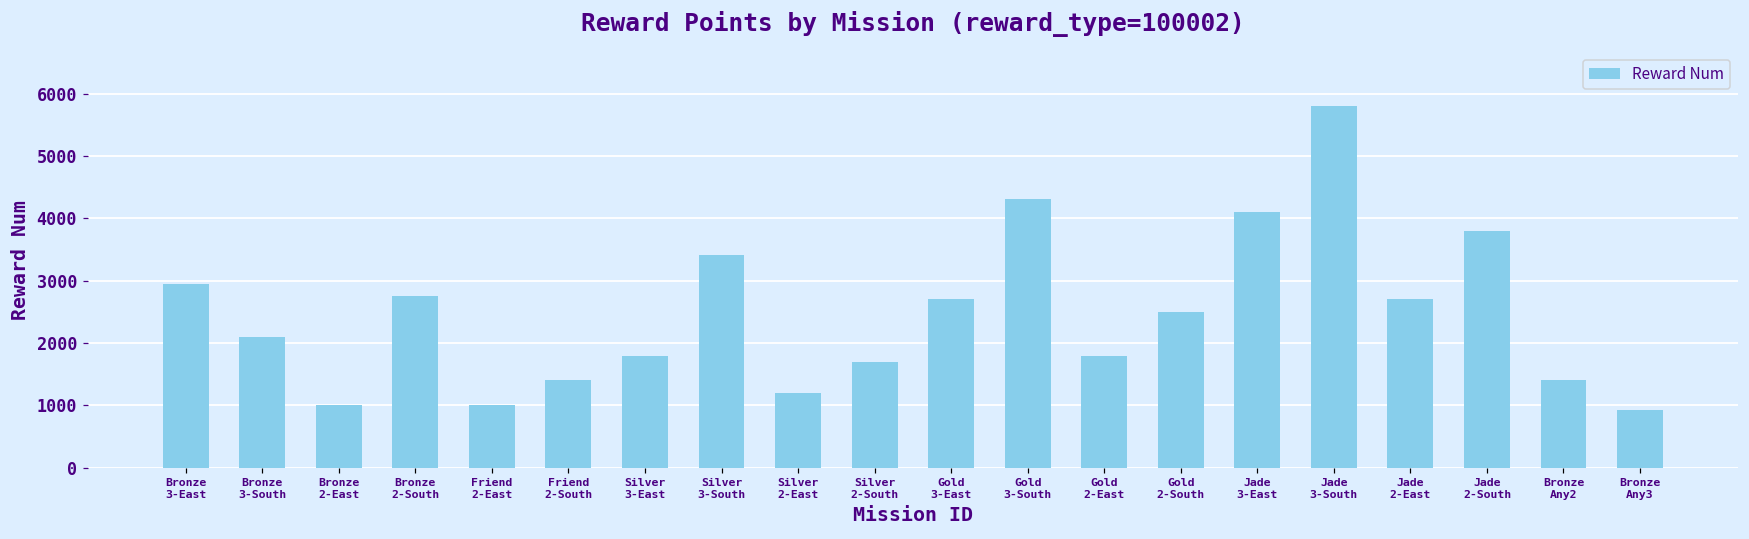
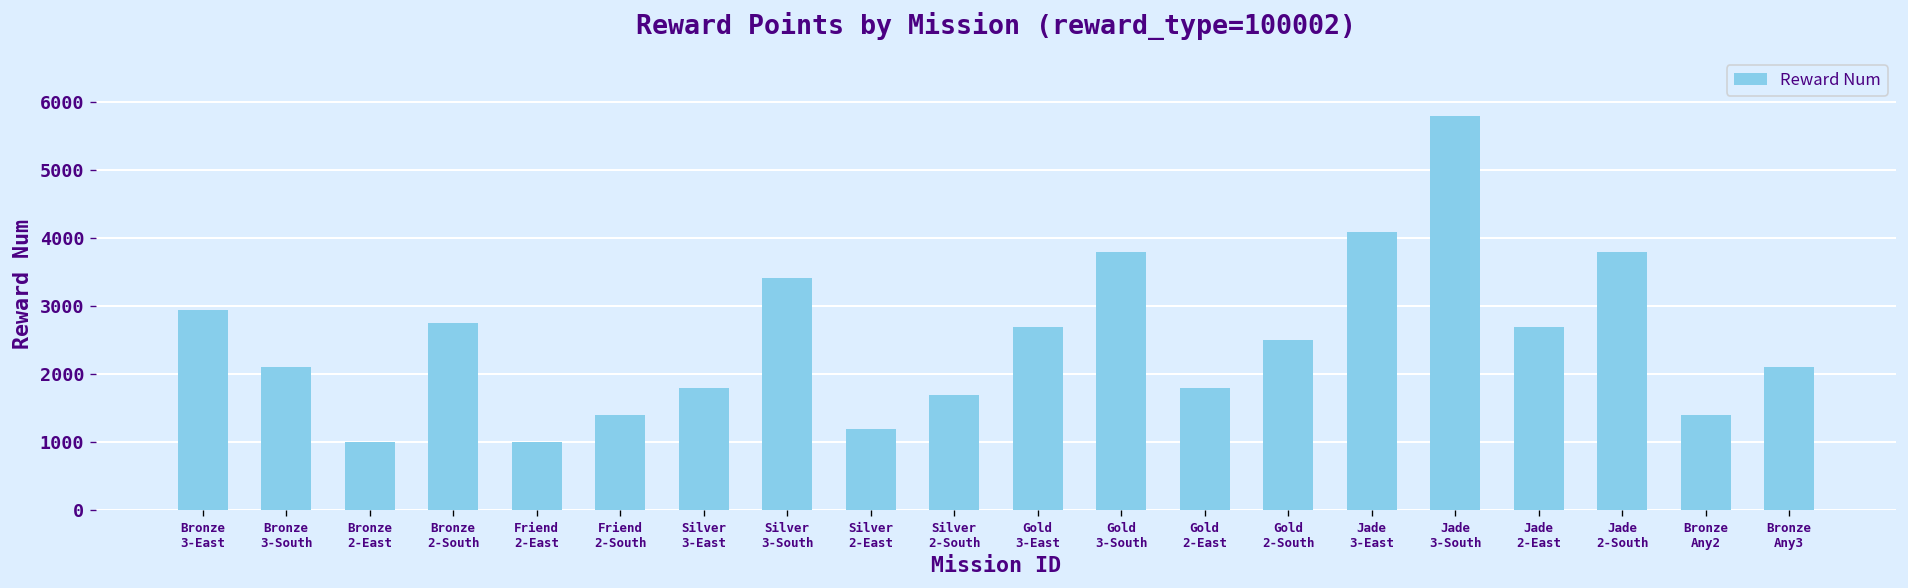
Gold 3-South: 4300 -> 3800
Bronze Any3: 900 -> 2100
